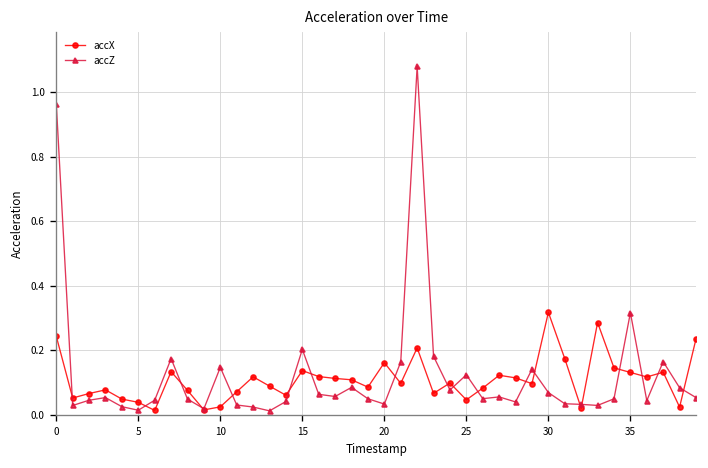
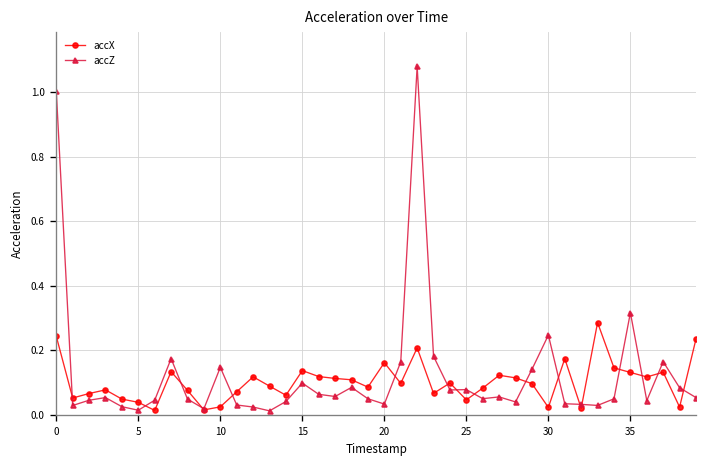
accZ, 0: 0.96 -> 1.00
accZ, 15: 0.20 -> 0.10
accZ, 25: 0.12 -> 0.08
accX, 30: 0.32 -> 0.02
accZ, 30: 0.07 -> 0.25
